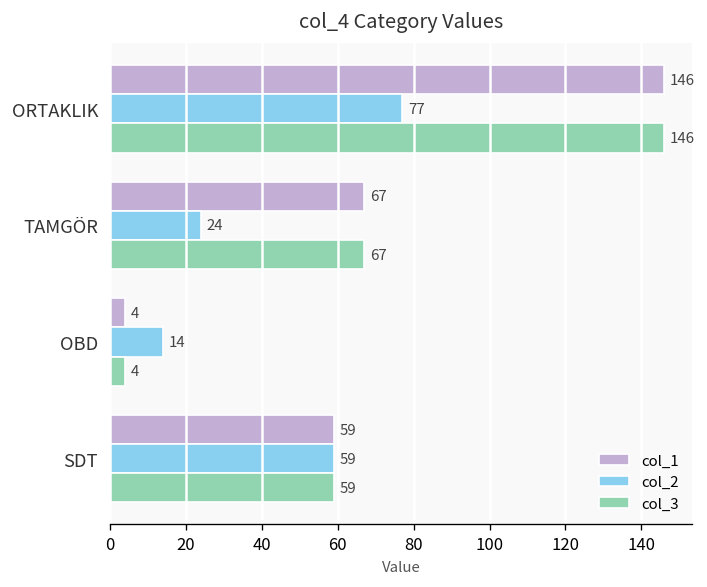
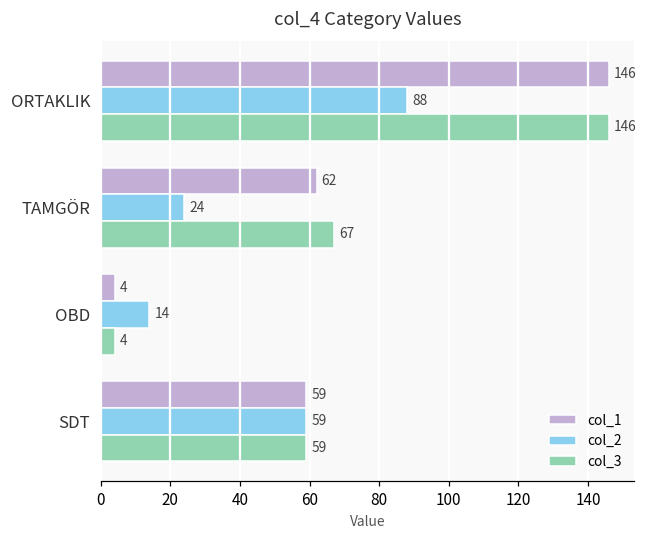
col_2, ORTAKLIK: 77 -> 88
col_1, TAMGÖR: 67 -> 62
